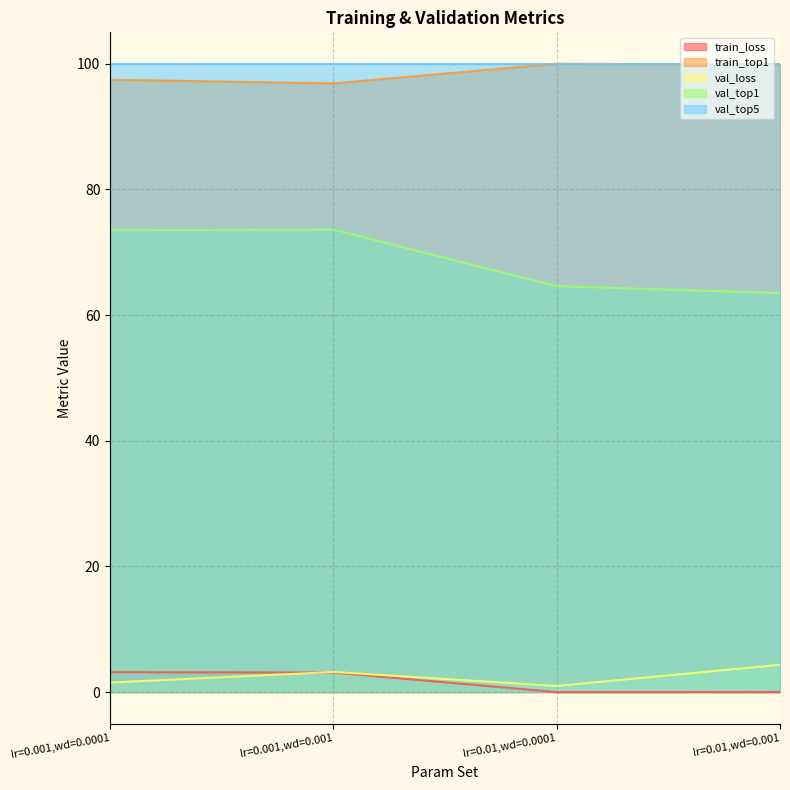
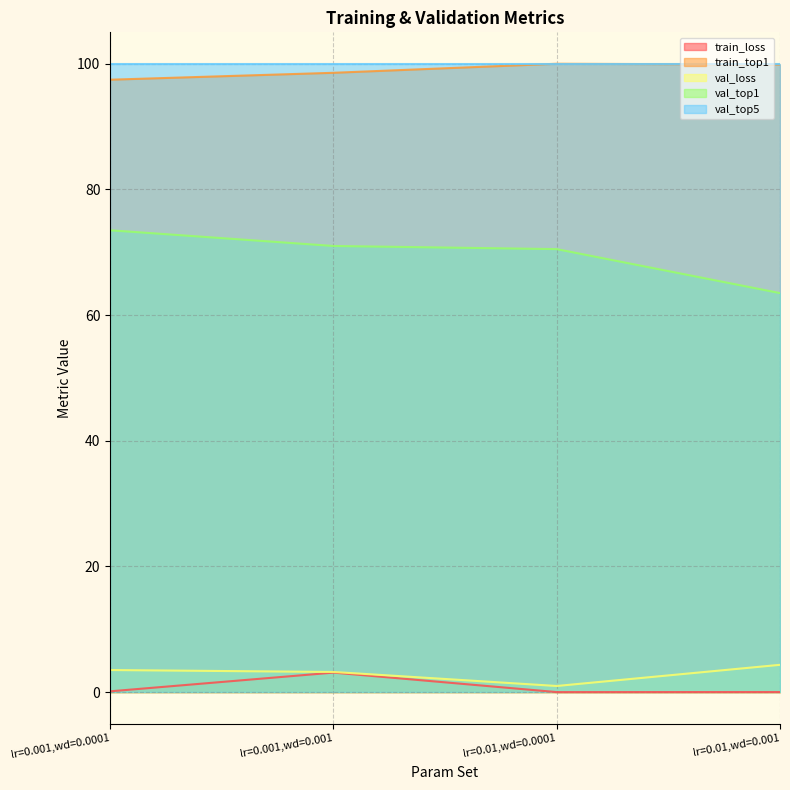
train_loss, lr=0.001,wd=0.0001: 3 -> 0
val_loss, lr=0.001,wd=0.0001: 2 -> 4
train_top1, lr=0.001,wd=0.001: 97 -> 99
val_top1, lr=0.001,wd=0.001: 74 -> 71
val_top1, lr=0.01,wd=0.0001: 65 -> 71
